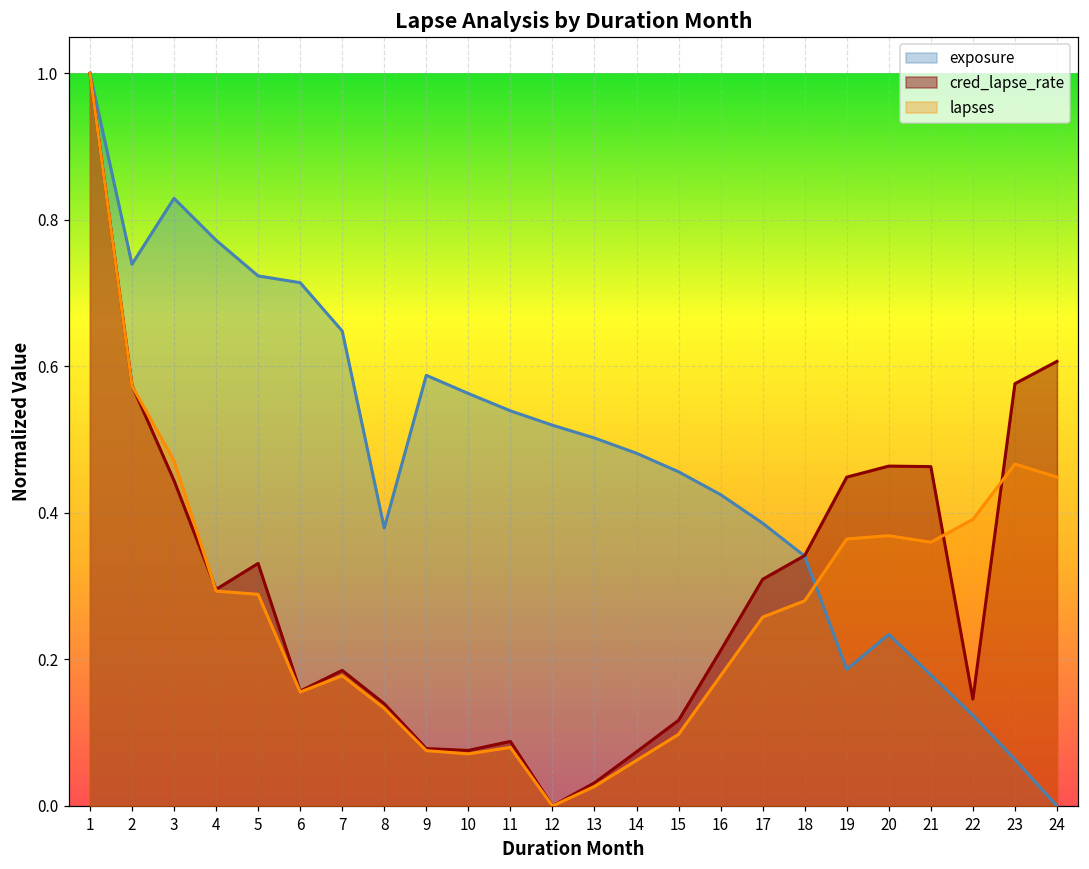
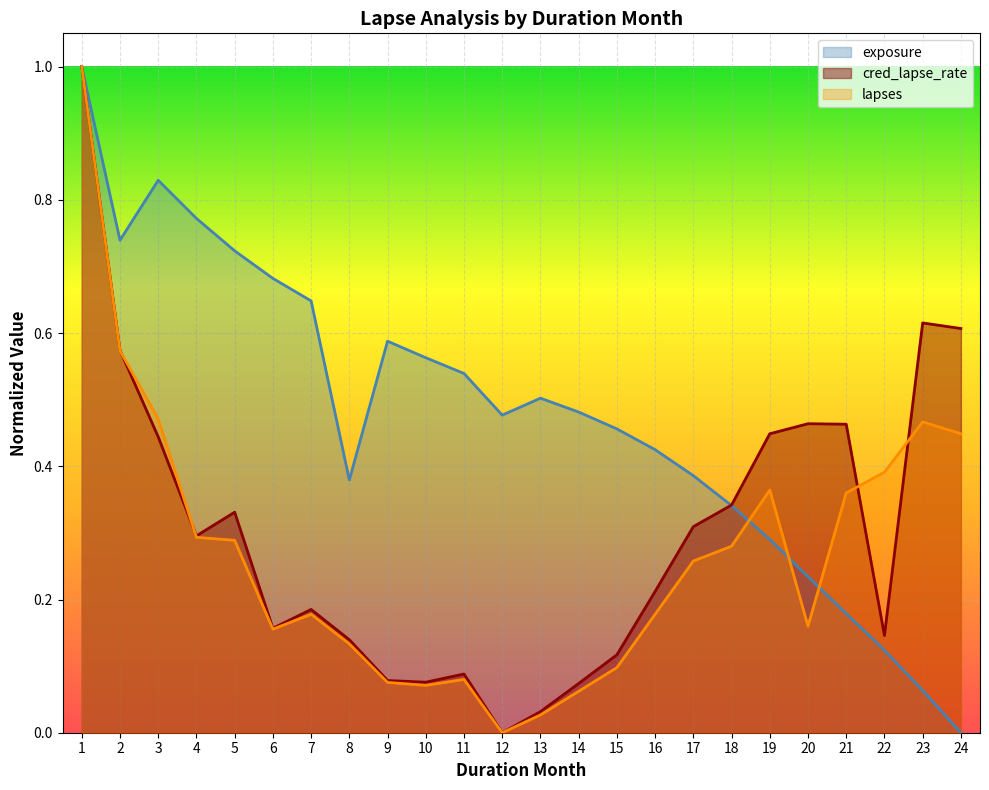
exposure, 6: 0.71 -> 0.68
exposure, 12: 0.52 -> 0.48
exposure, 19: 0.19 -> 0.29
lapses, 20: 0.37 -> 0.16
cred_lapse_rate, 23: 0.58 -> 0.62
